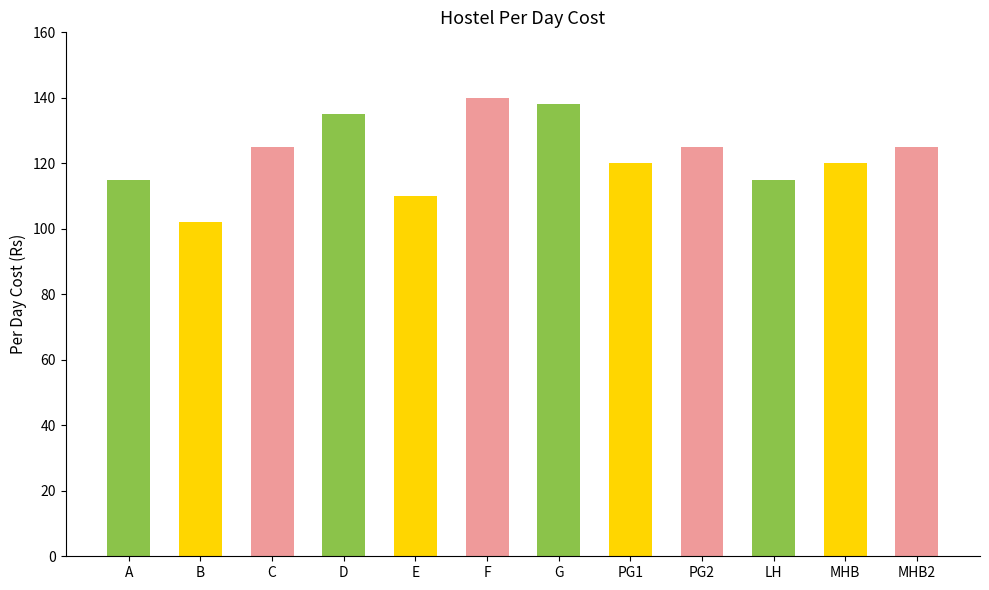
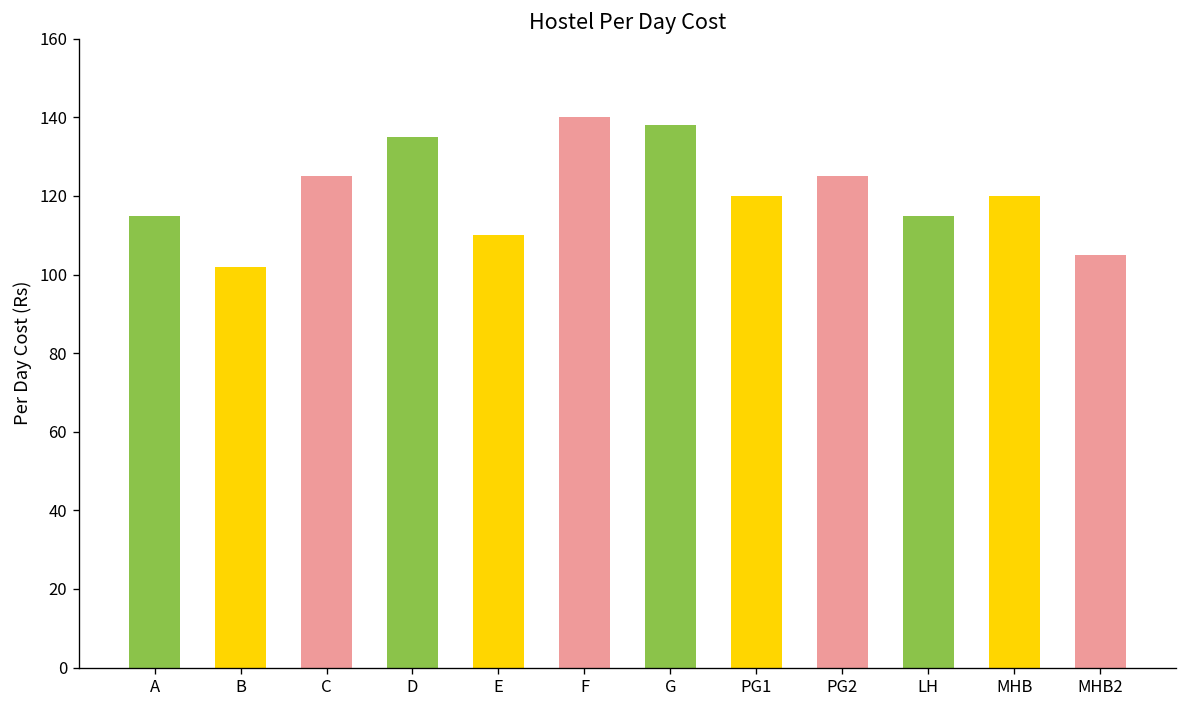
MHB2: 125 -> 105
